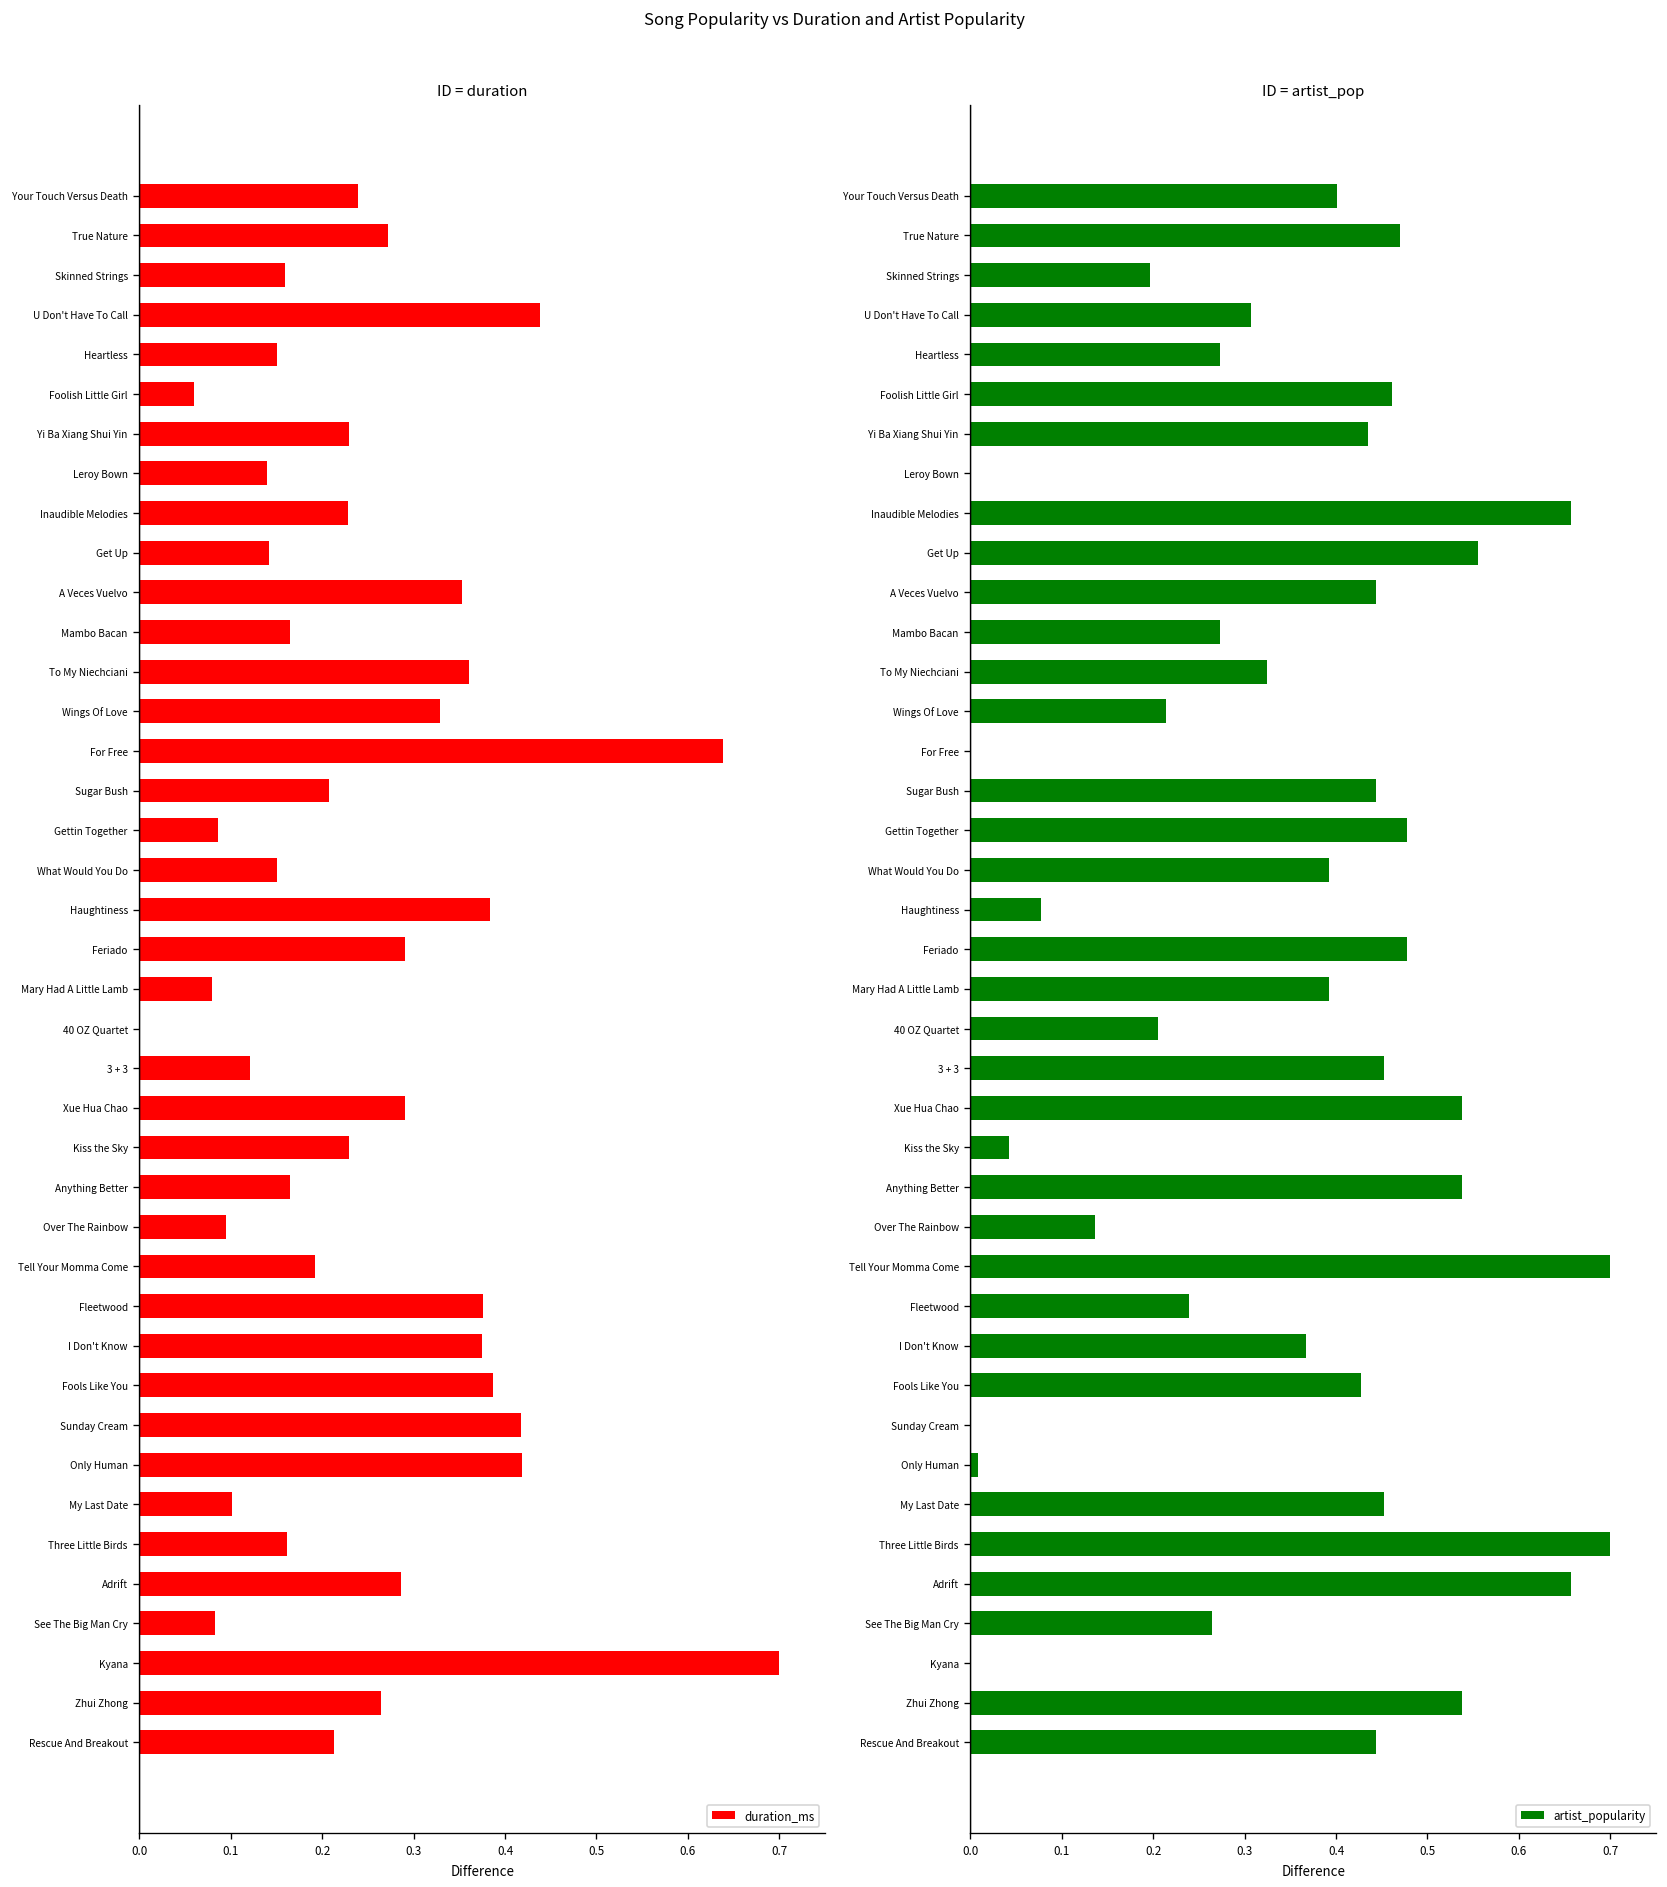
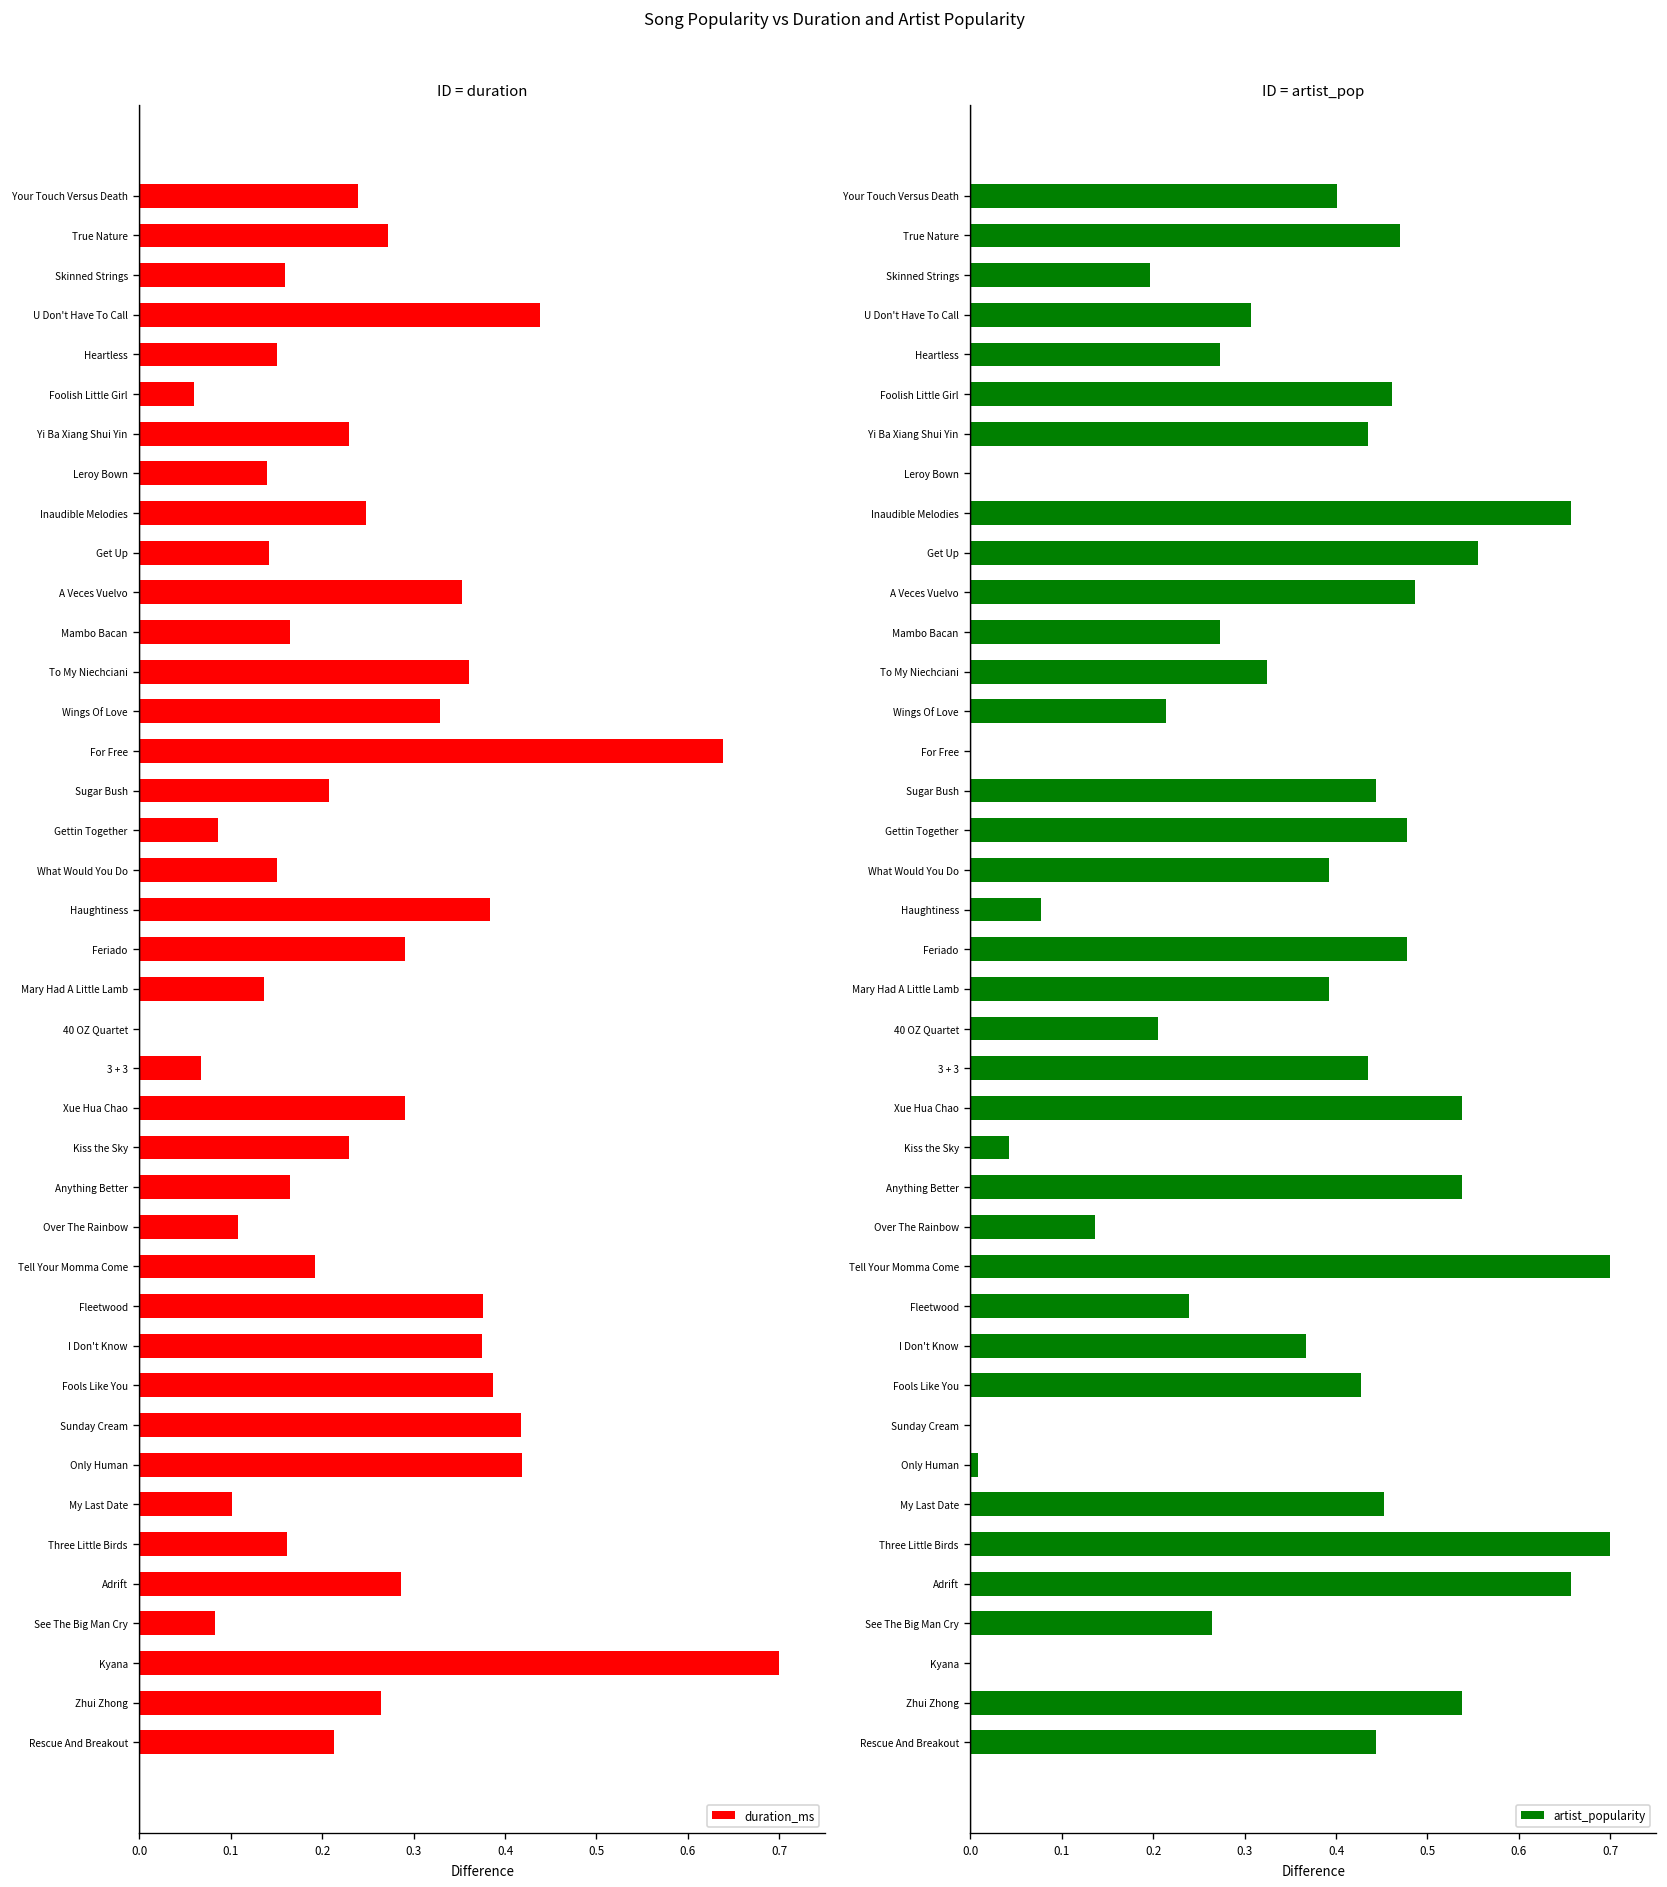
ID = duration, Inaudible Melodies: 0.23 -> 0.25
ID = duration, Mary Had A Little Lamb: 0.08 -> 0.14
ID = duration, 3 + 3: 0.12 -> 0.07
ID = duration, Over The Rainbow: 0.09 -> 0.11
ID = artist_pop, A Veces Vuelvo: 0.44 -> 0.49
ID = artist_pop, 3 + 3: 0.45 -> 0.44
